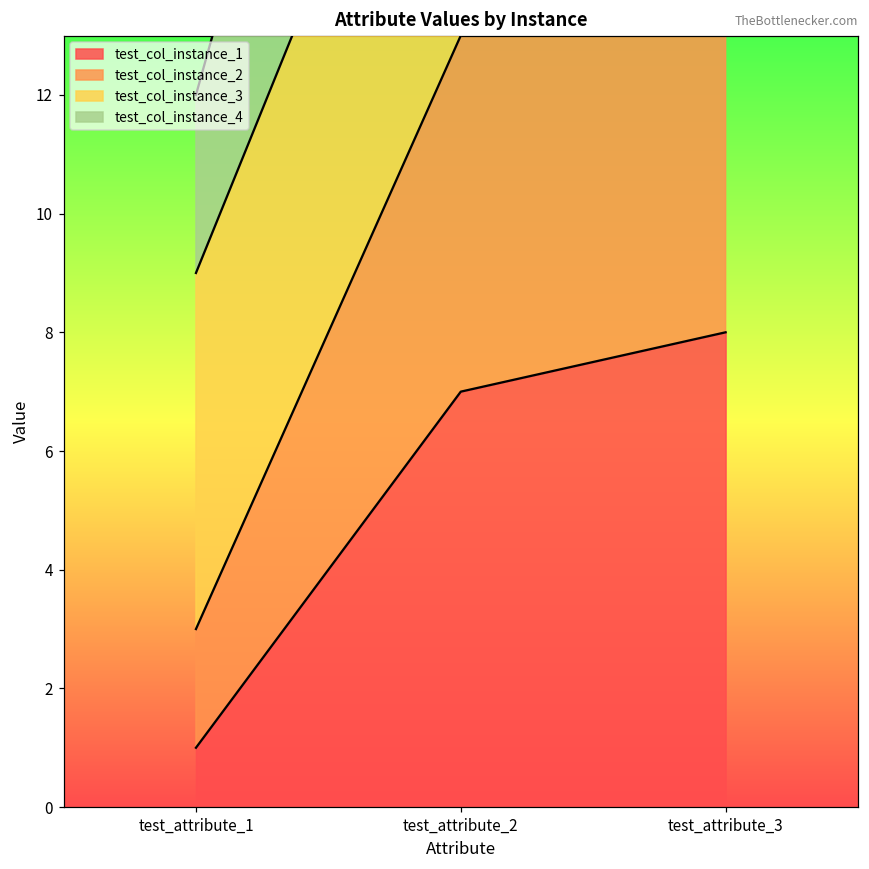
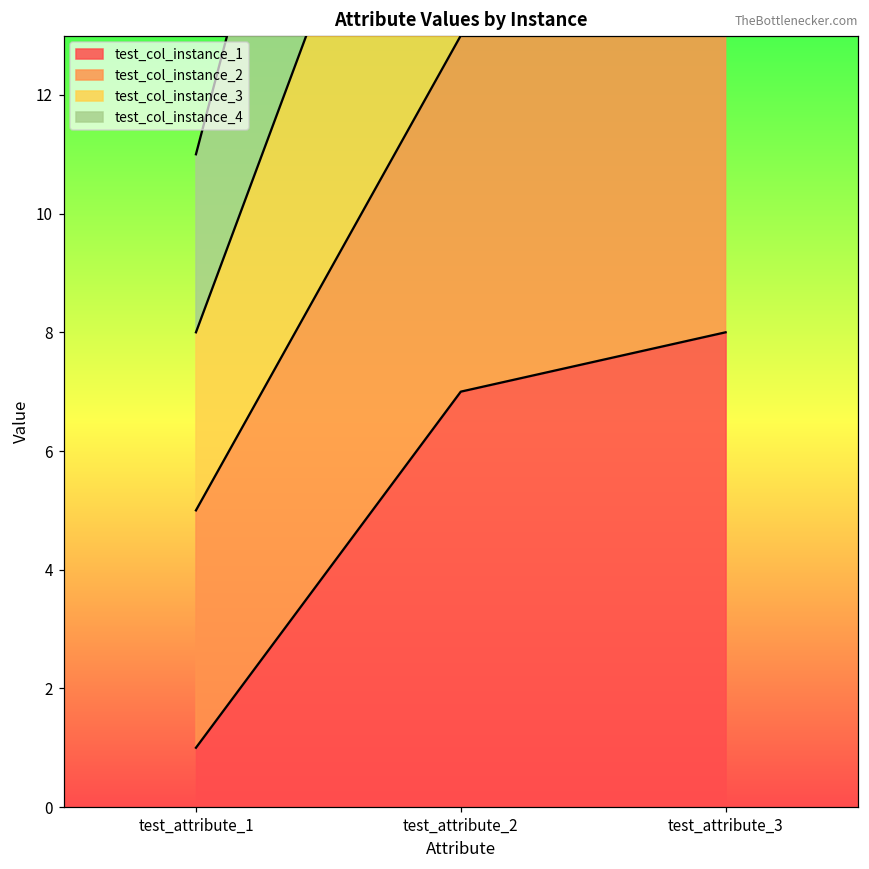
test_col_instance_2, test_attribute_1: 2 -> 4
test_col_instance_3, test_attribute_1: 6 -> 3
